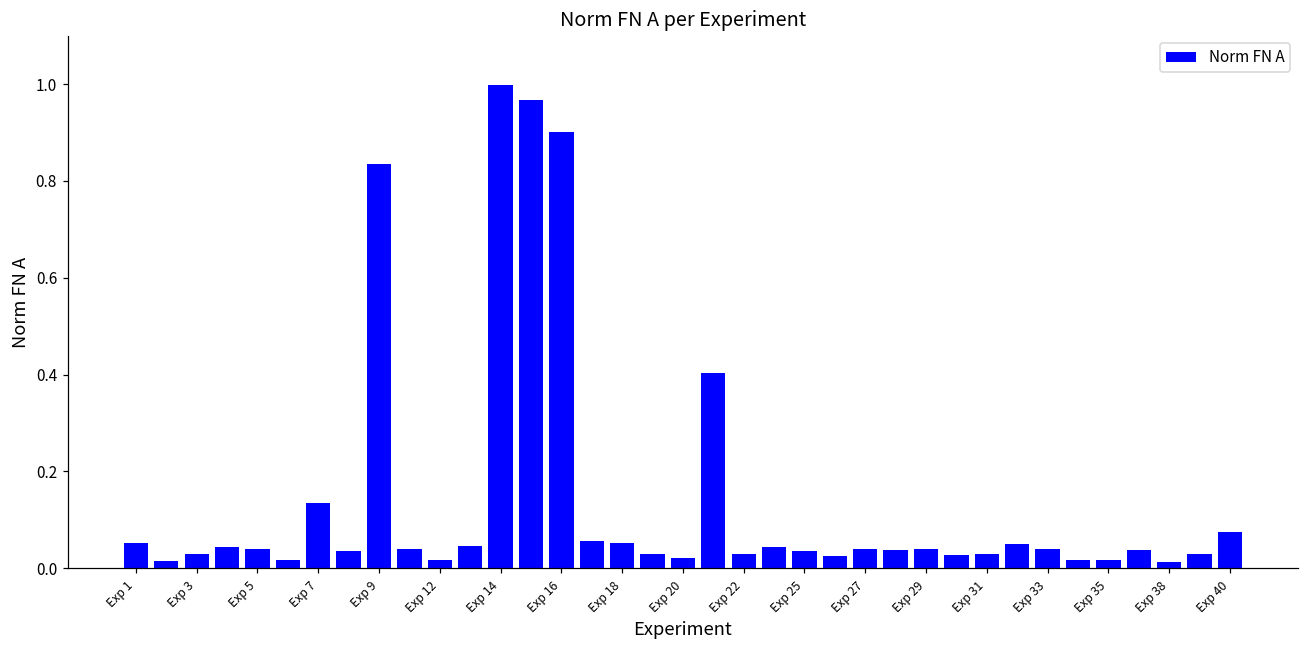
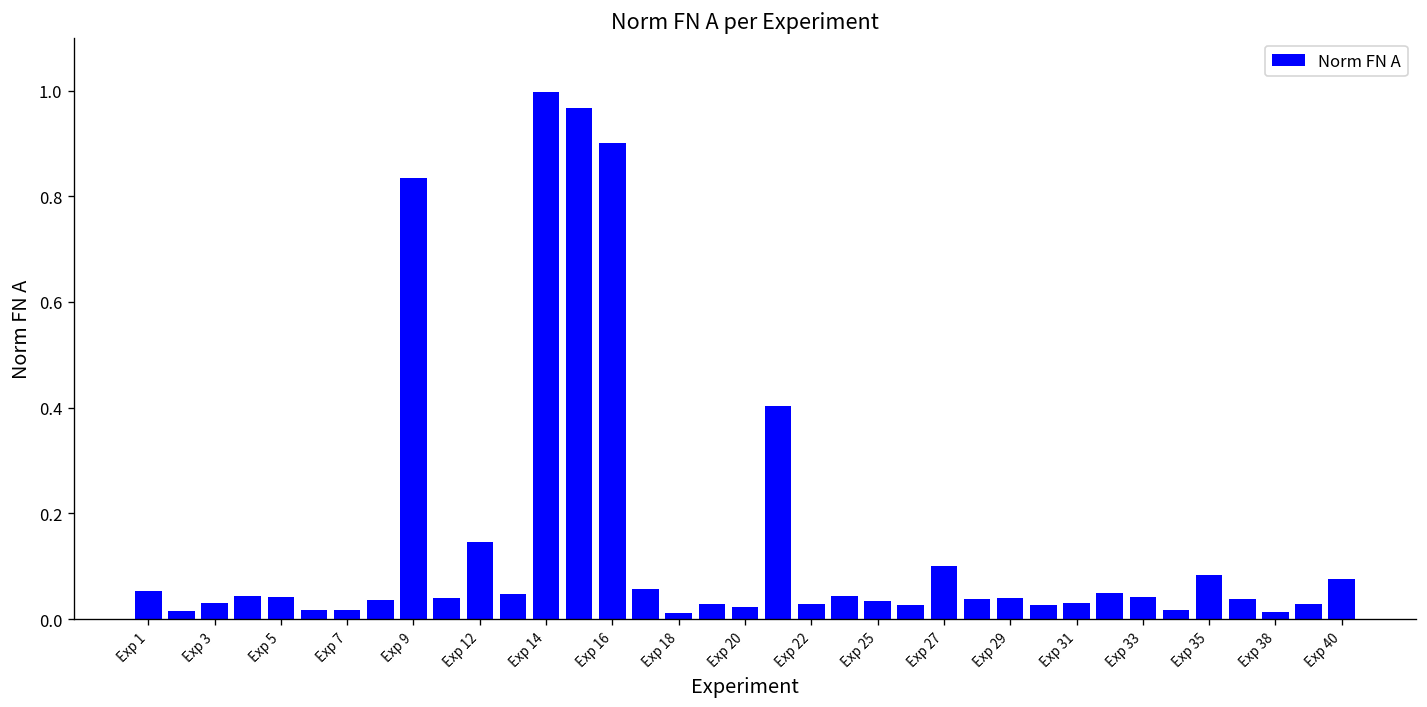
Exp 7: 0.14 -> 0.02
Exp 12: 0.02 -> 0.15
Exp 18: 0.05 -> 0.01
Exp 27: 0.04 -> 0.10
Exp 35: 0.02 -> 0.08
